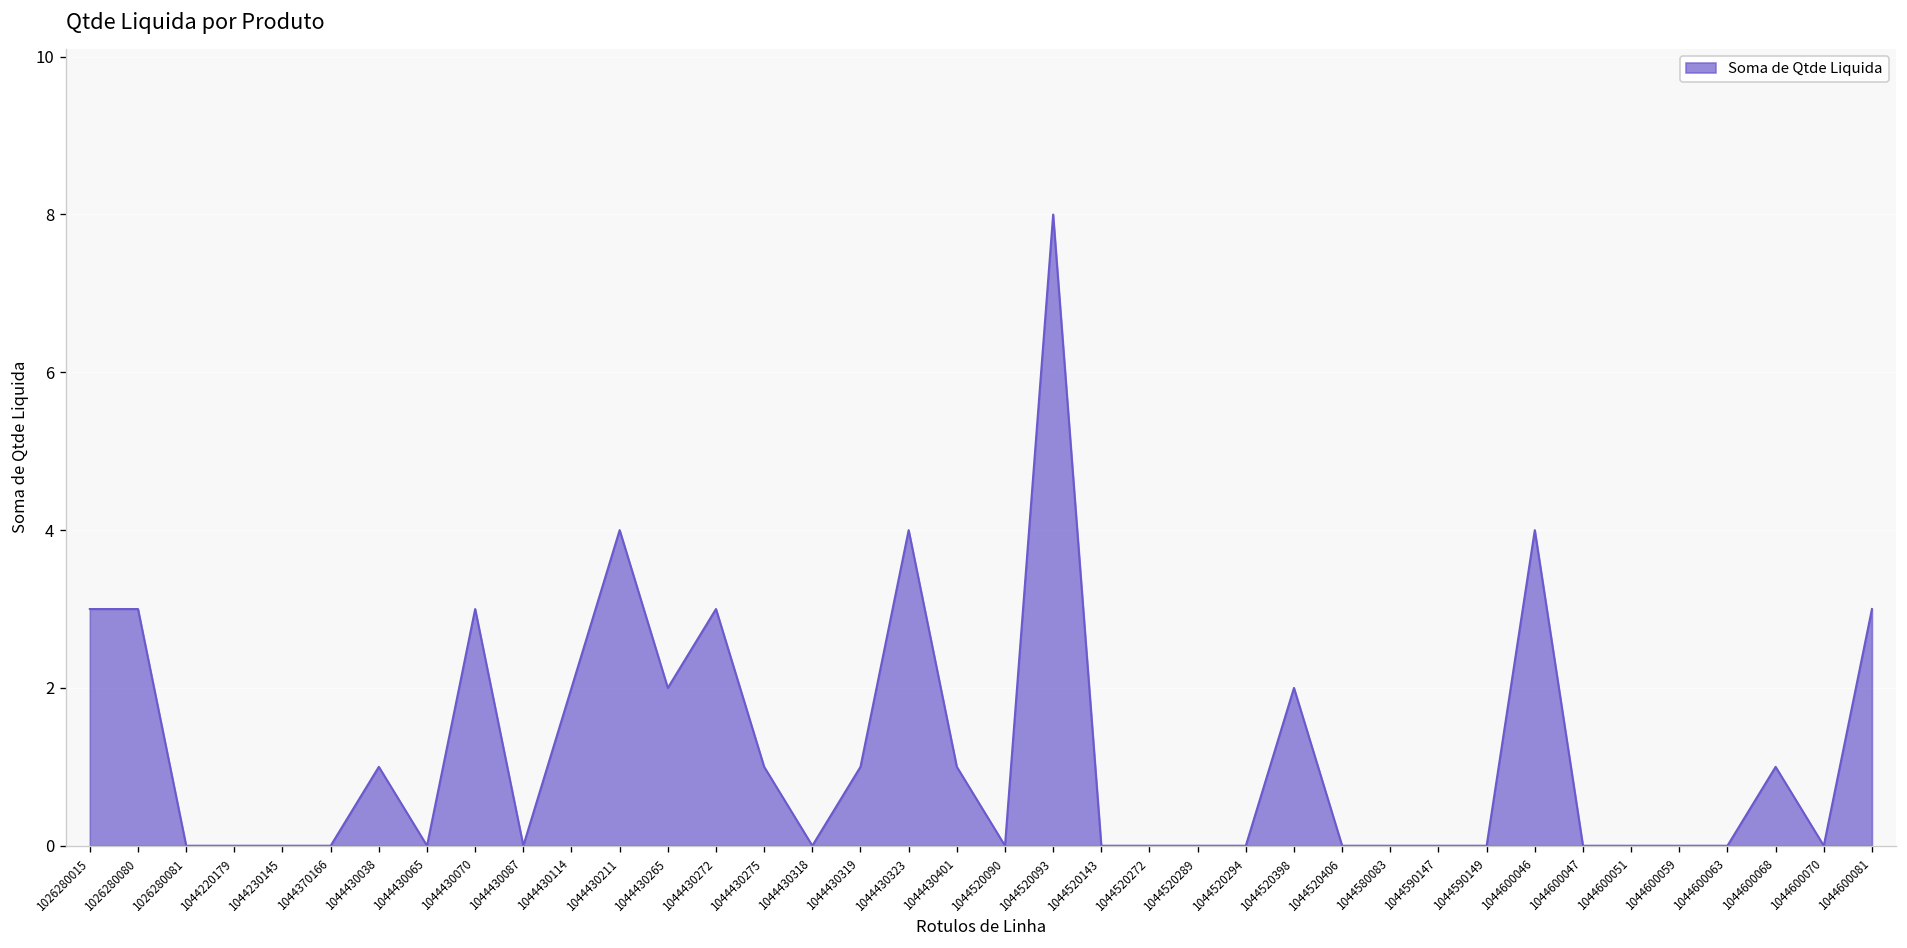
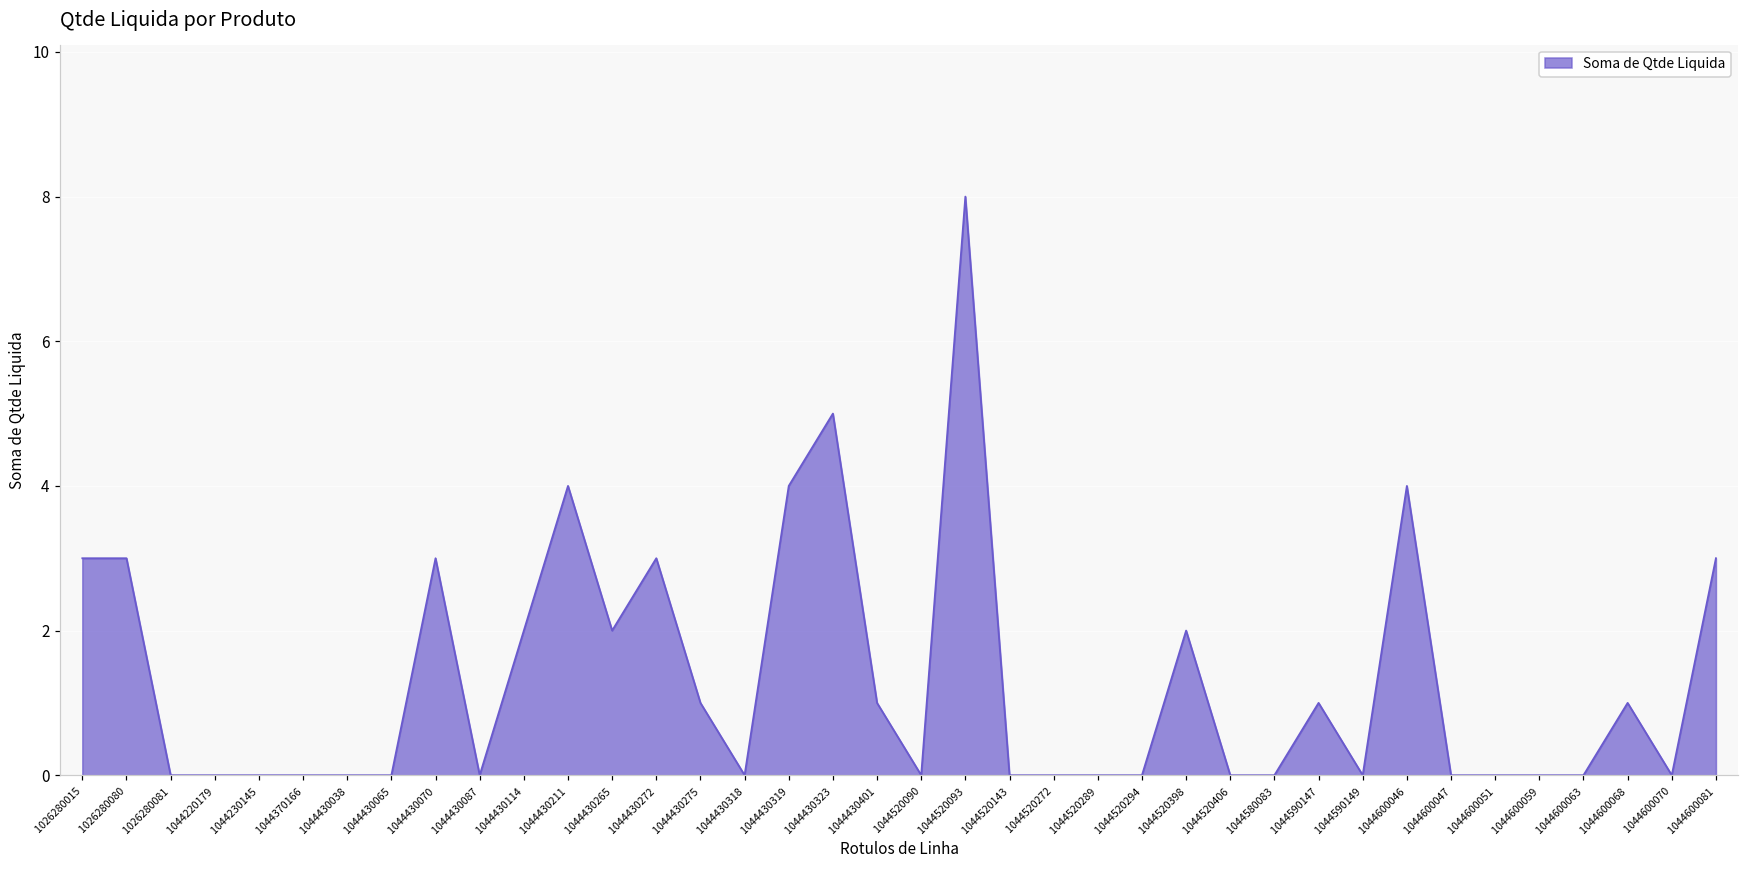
1044430038: 1 -> 0
1044430319: 1 -> 4
1044430323: 4 -> 5
1044590147: 0 -> 1
